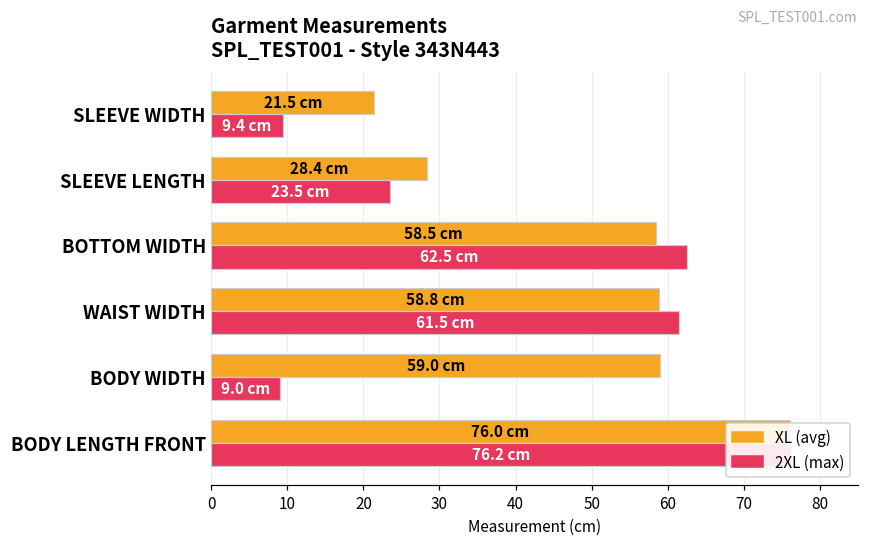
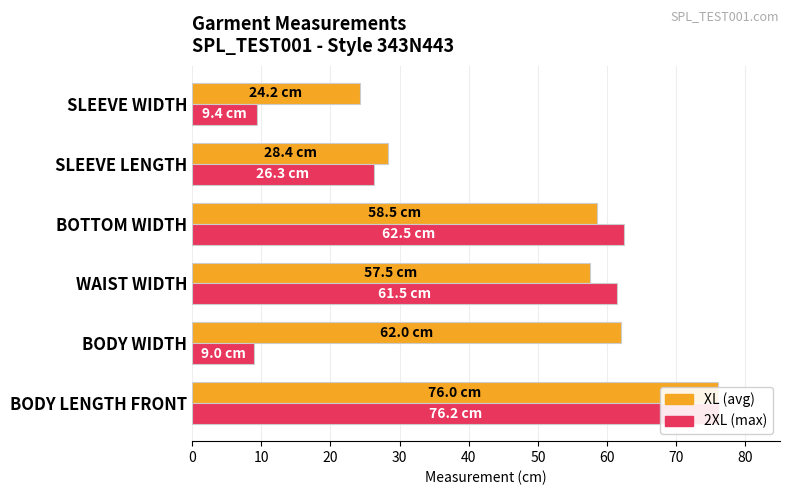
XL (avg), SLEEVE WIDTH: 21.5 -> 24.2
2XL (max), SLEEVE LENGTH: 23.5 -> 26.3
XL (avg), WAIST WIDTH: 58.8 -> 57.5
XL (avg), BODY WIDTH: 59.0 -> 62.0
